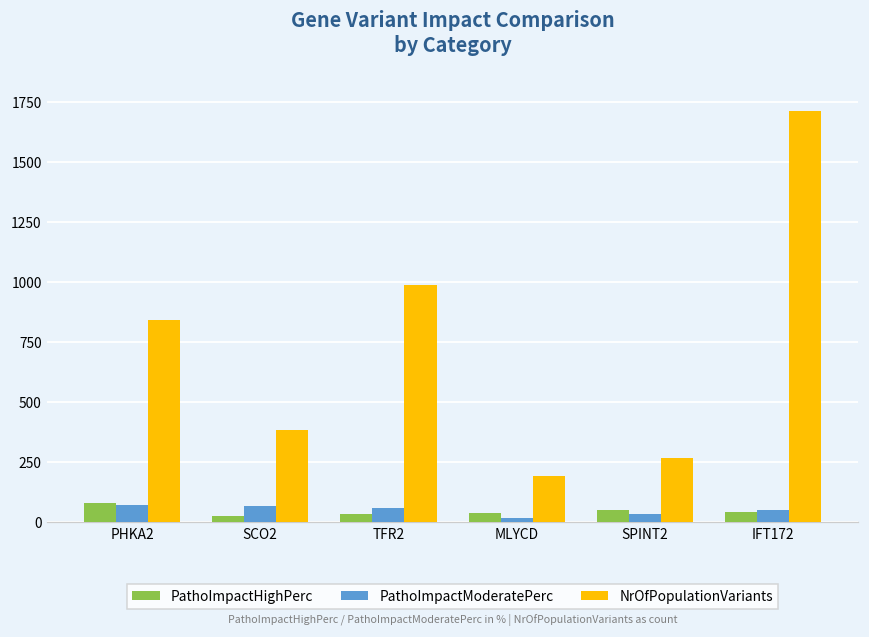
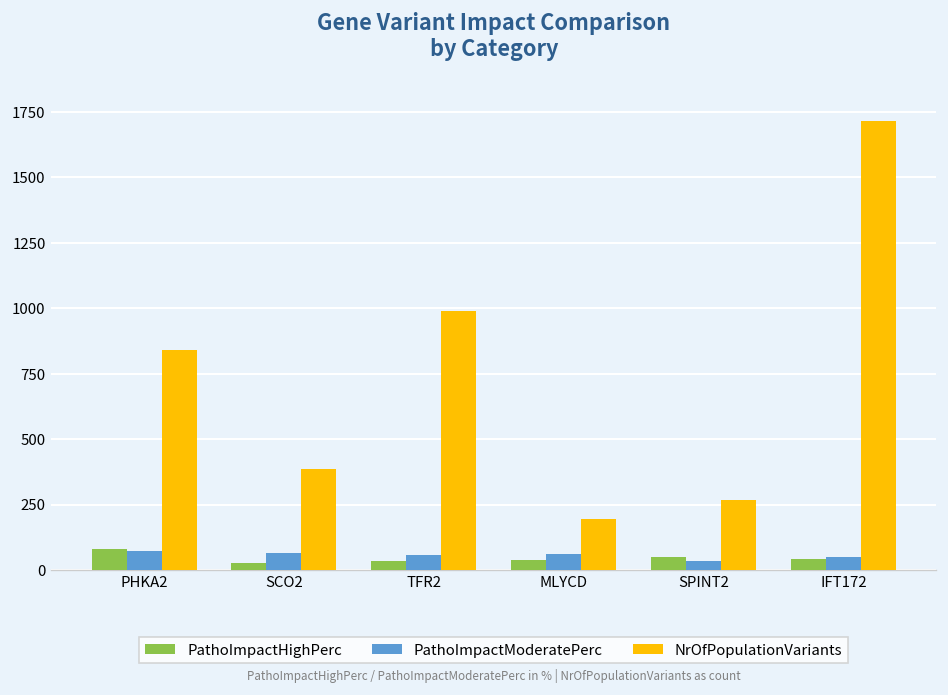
PathoImpactModeratePerc, MLYCD: 20 -> 60
